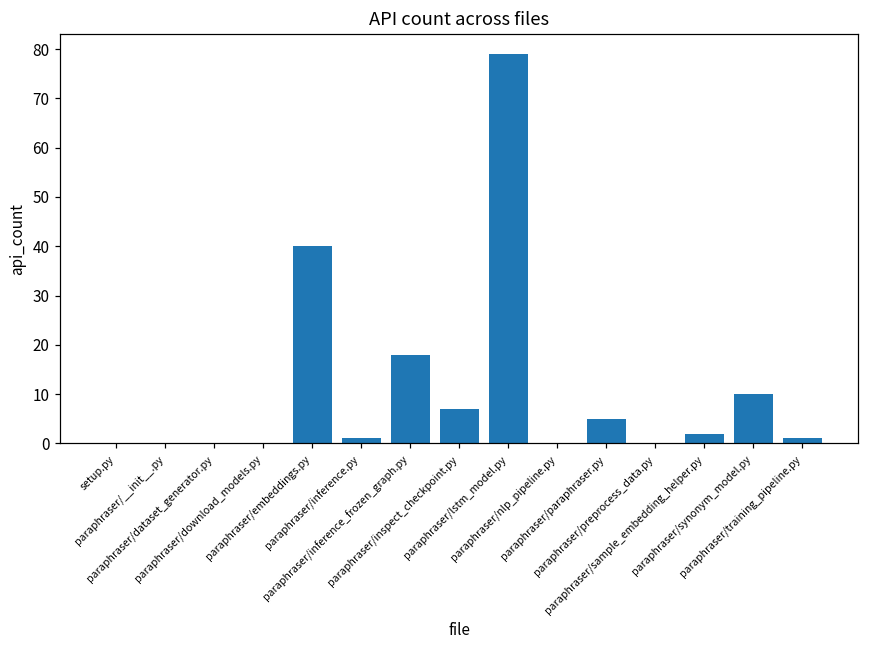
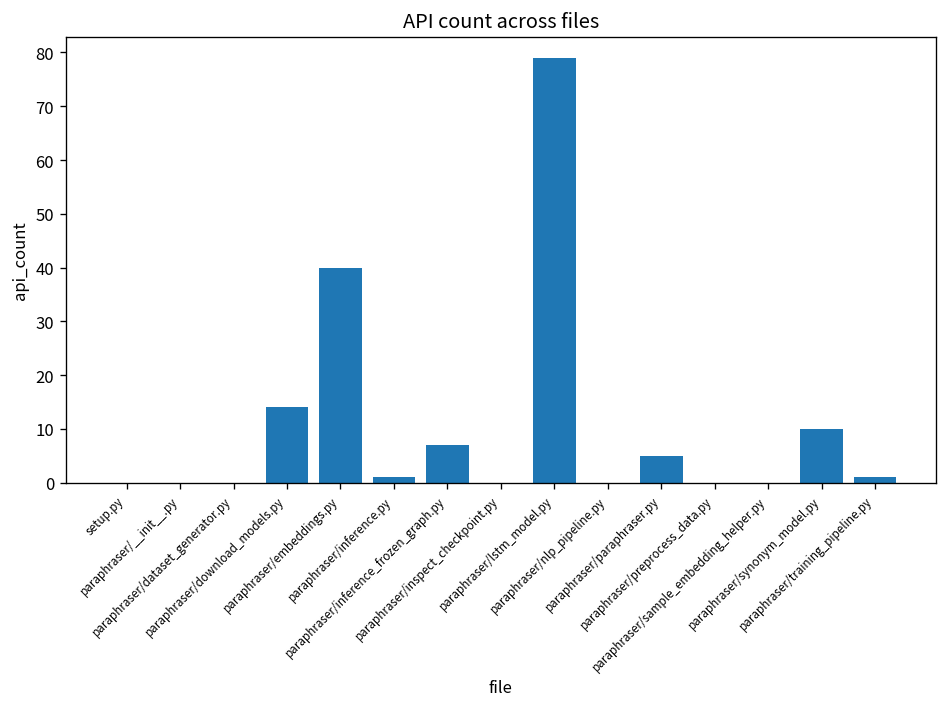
paraphraser/download_models.py: 0 -> 14
paraphraser/inference_frozen_graph.py: 18 -> 7
paraphraser/inspect_checkpoint.py: 7 -> 0
paraphraser/sample_embedding_helper.py: 2 -> 0
